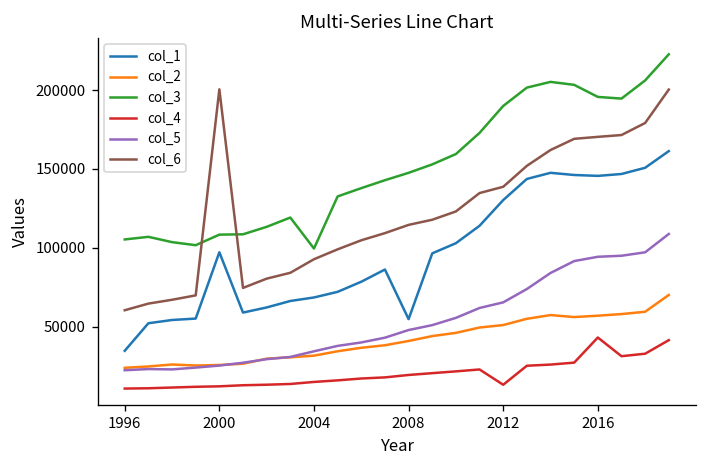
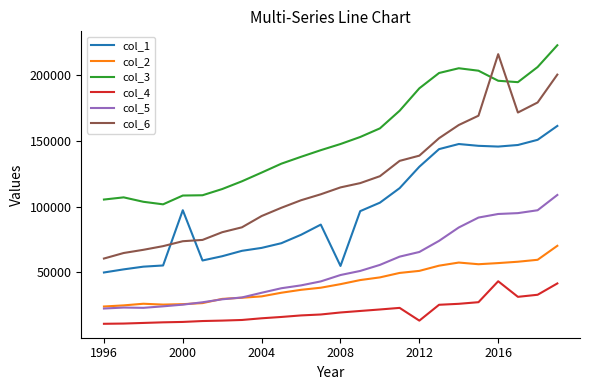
col_1, 1996: 35000 -> 50000
col_6, 2000: 200000 -> 74000
col_3, 2004: 100000 -> 126000
col_6, 2016: 170000 -> 216000
